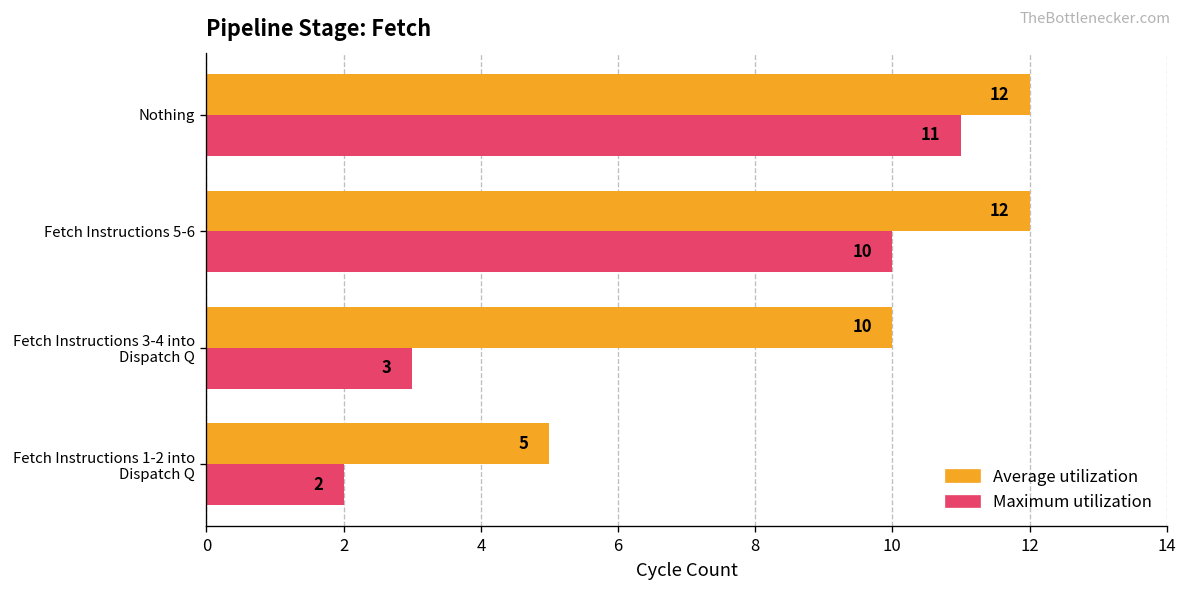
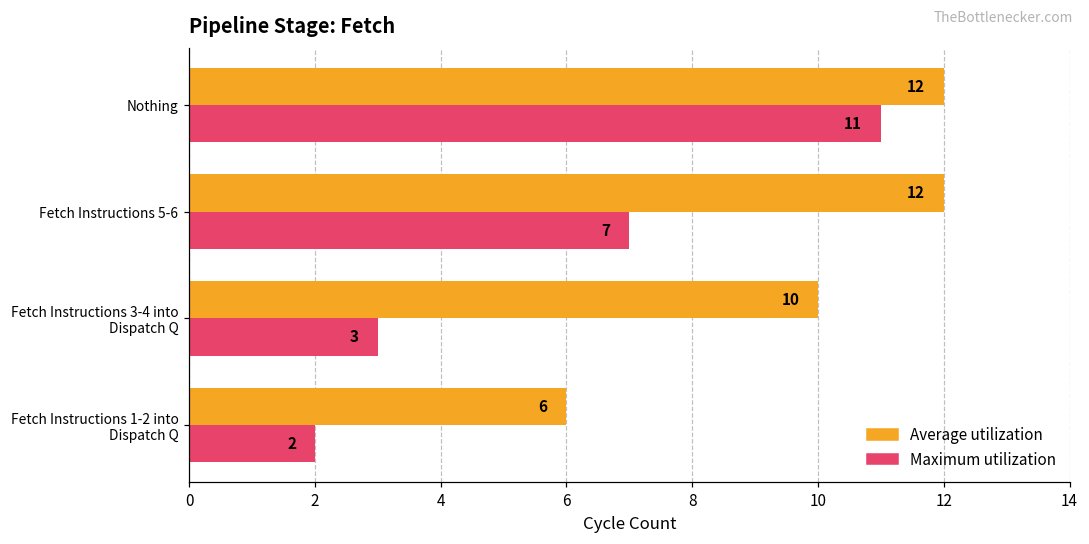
Maximum utilization, Fetch Instructions 5-6: 10 -> 7
Average utilization, Fetch Instructions 1-2 into Dispatch Q: 5 -> 6
